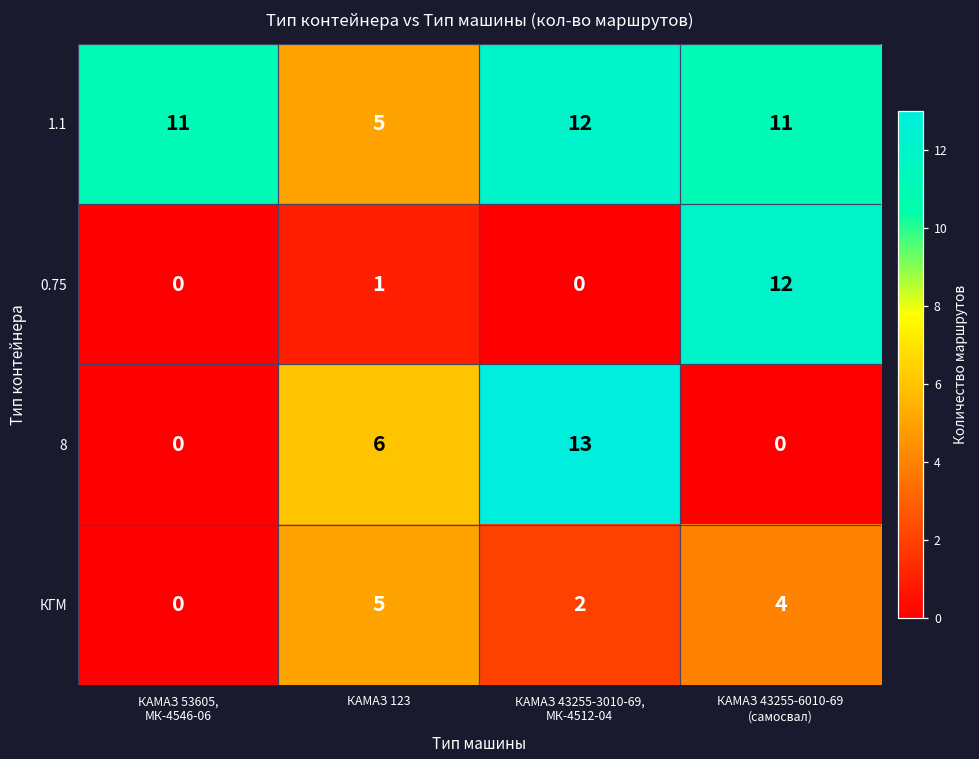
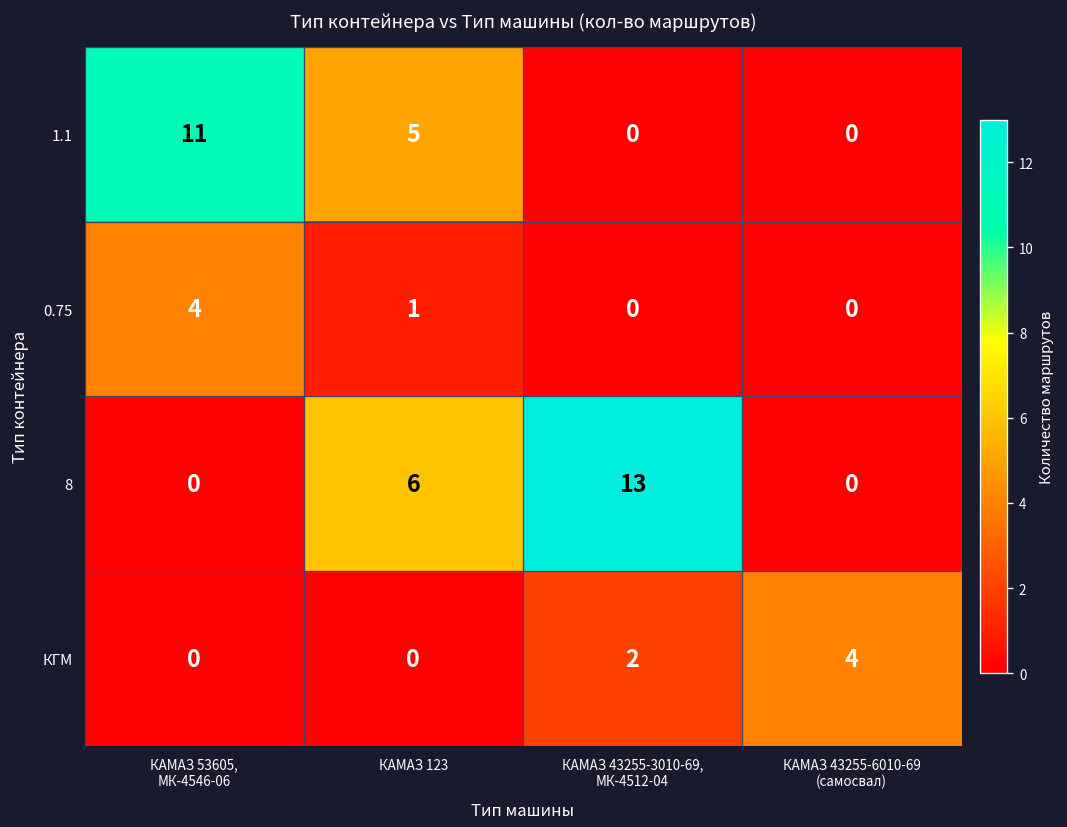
1.1, КАМАЗ 43255-3010-69, МК-4512-04: 12 -> 0
1.1, КАМАЗ 43255-6010-69 (самосвал): 11 -> 0
0.75, КАМАЗ 53605, МК-4546-06: 0 -> 4
0.75, КАМАЗ 43255-6010-69 (самосвал): 12 -> 0
КГМ, КАМАЗ 123: 5 -> 0
